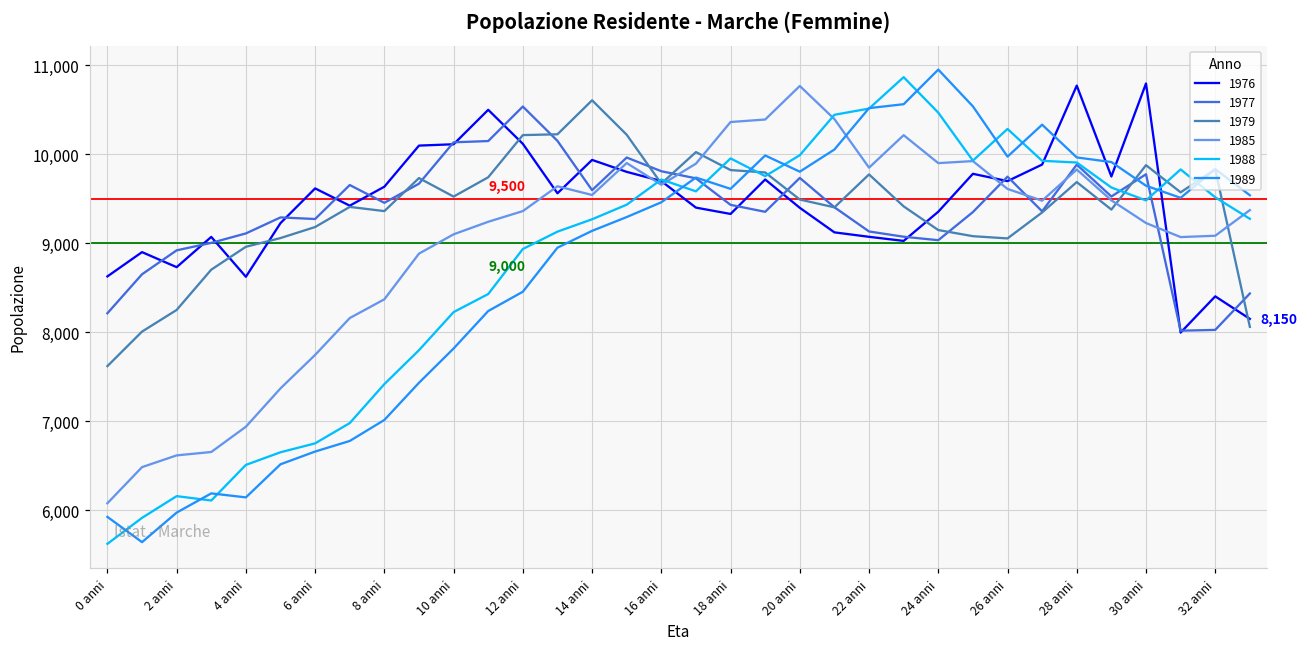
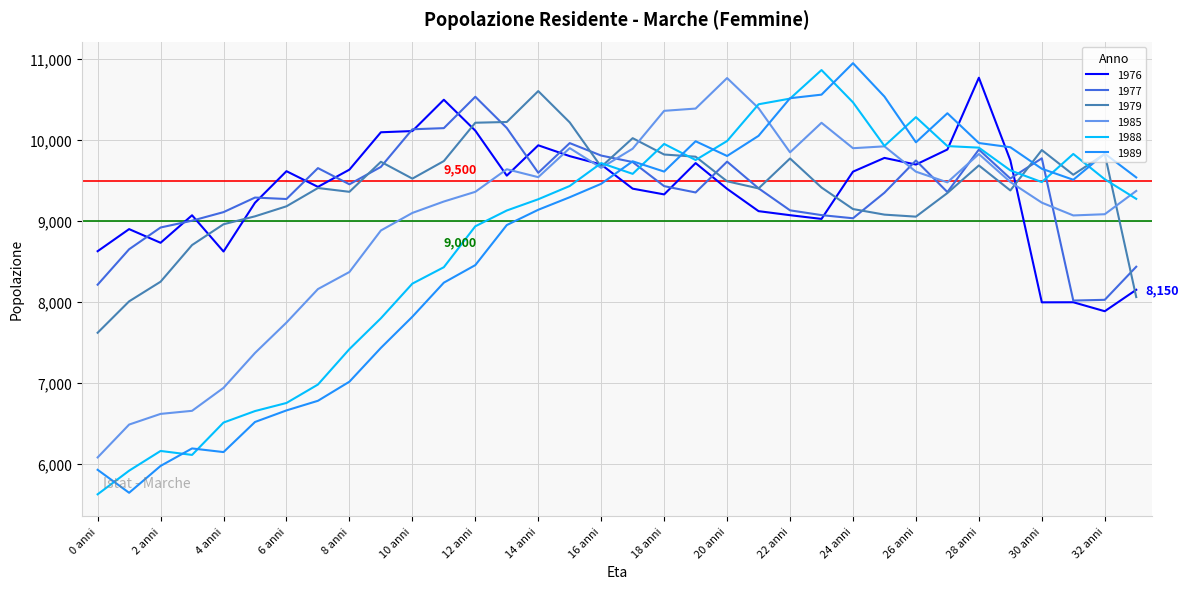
1976, 24 anni: 9,400 -> 9,600
1976, 30 anni: 10,800 -> 8,000
1976, 32 anni: 8,400 -> 7,900
